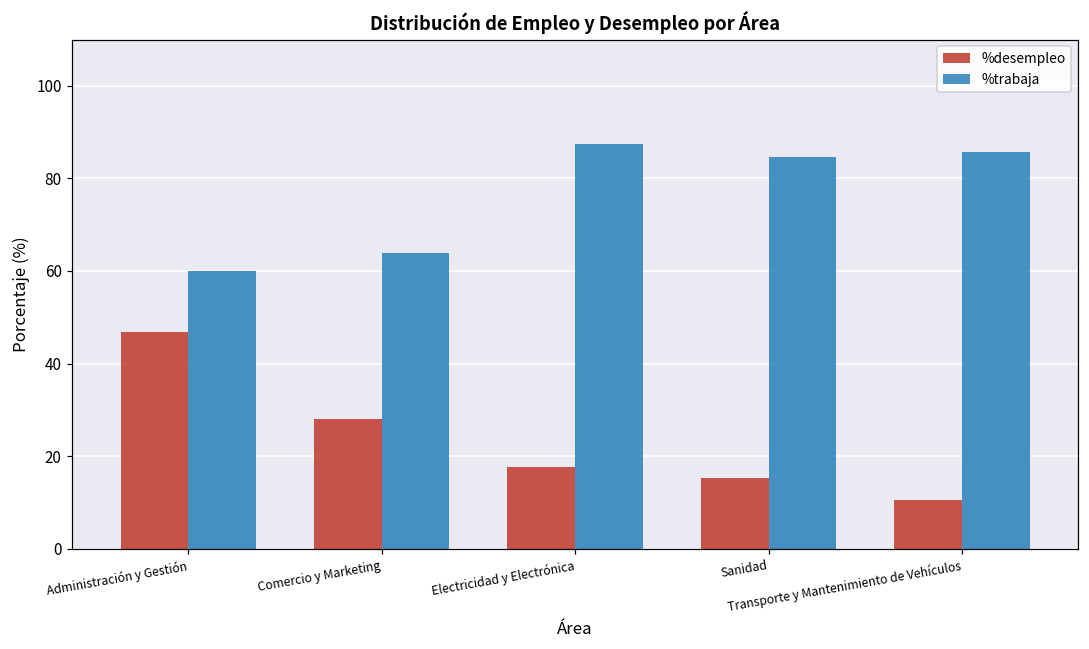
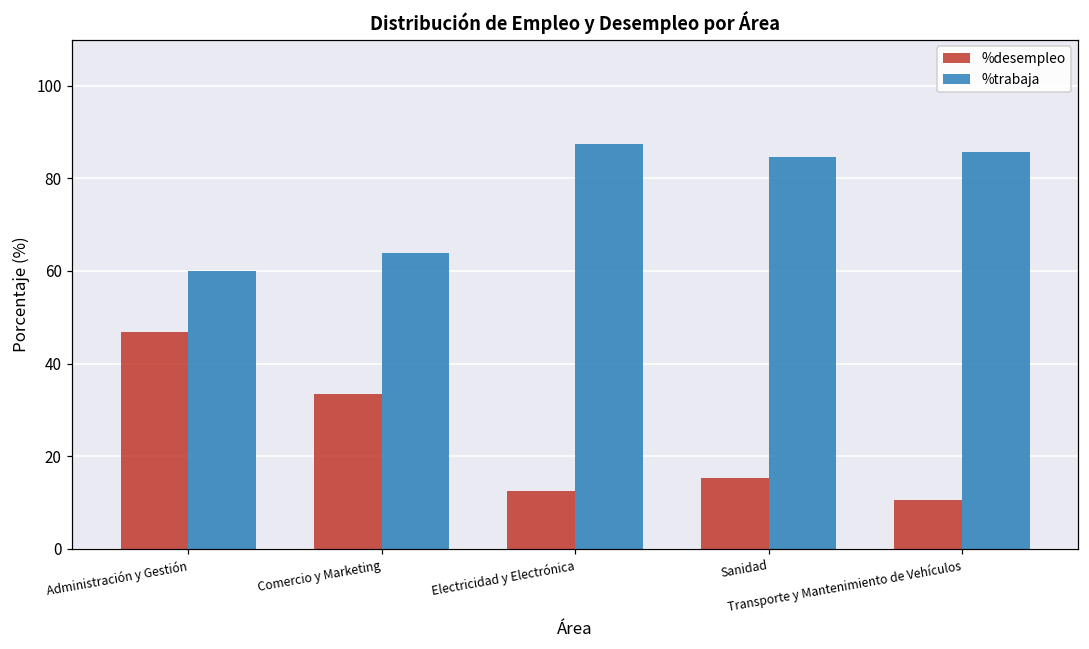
%desempleo, Comercio y Marketing: 28 -> 33
%desempleo, Electricidad y Electrónica: 18 -> 13
